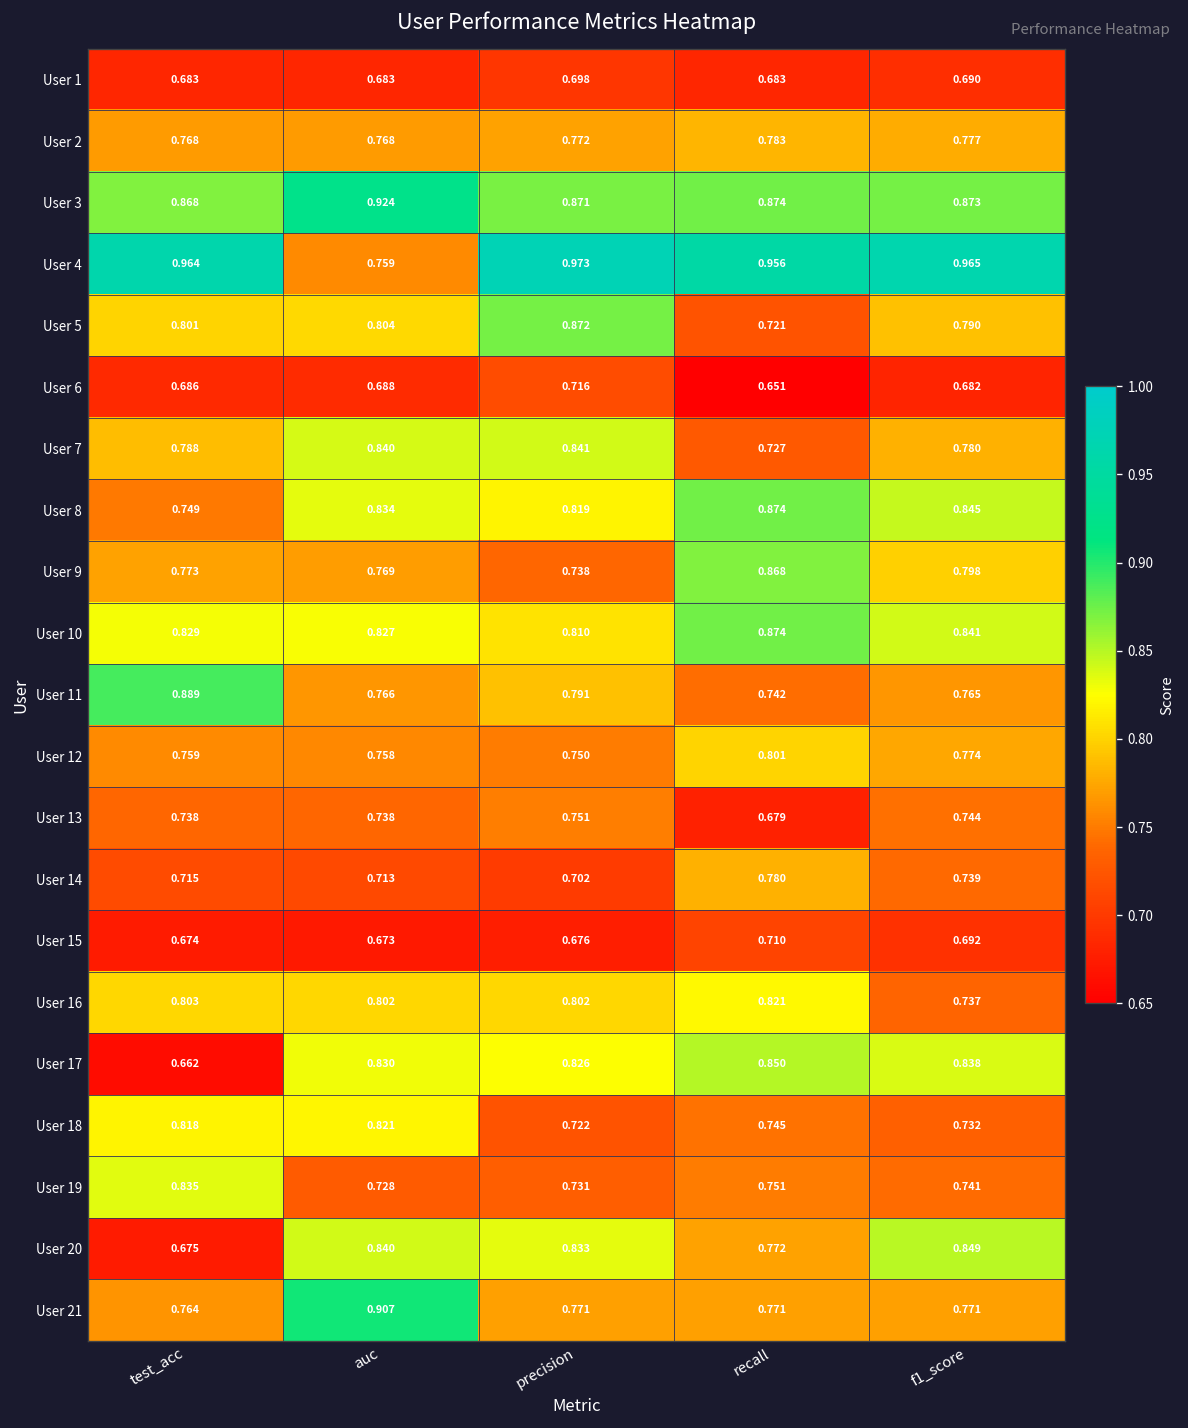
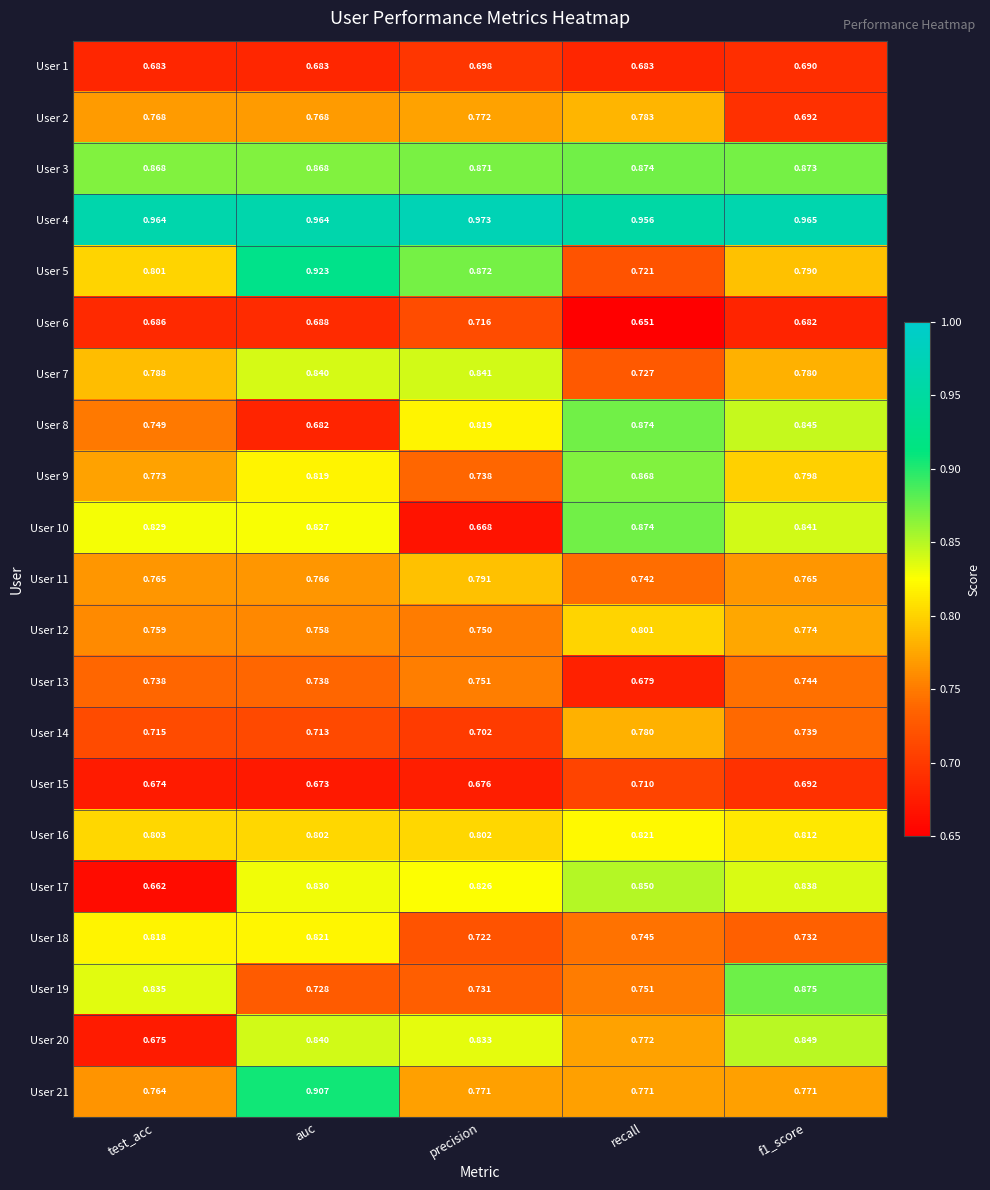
User 2, f1_score: 0.777 -> 0.692
User 3, auc: 0.924 -> 0.868
User 4, auc: 0.759 -> 0.964
User 5, auc: 0.804 -> 0.923
User 8, auc: 0.834 -> 0.682
User 9, auc: 0.769 -> 0.819
User 10, precision: 0.810 -> 0.668
User 11, test_acc: 0.889 -> 0.765
User 16, f1_score: 0.737 -> 0.812
User 19, f1_score: 0.741 -> 0.875
